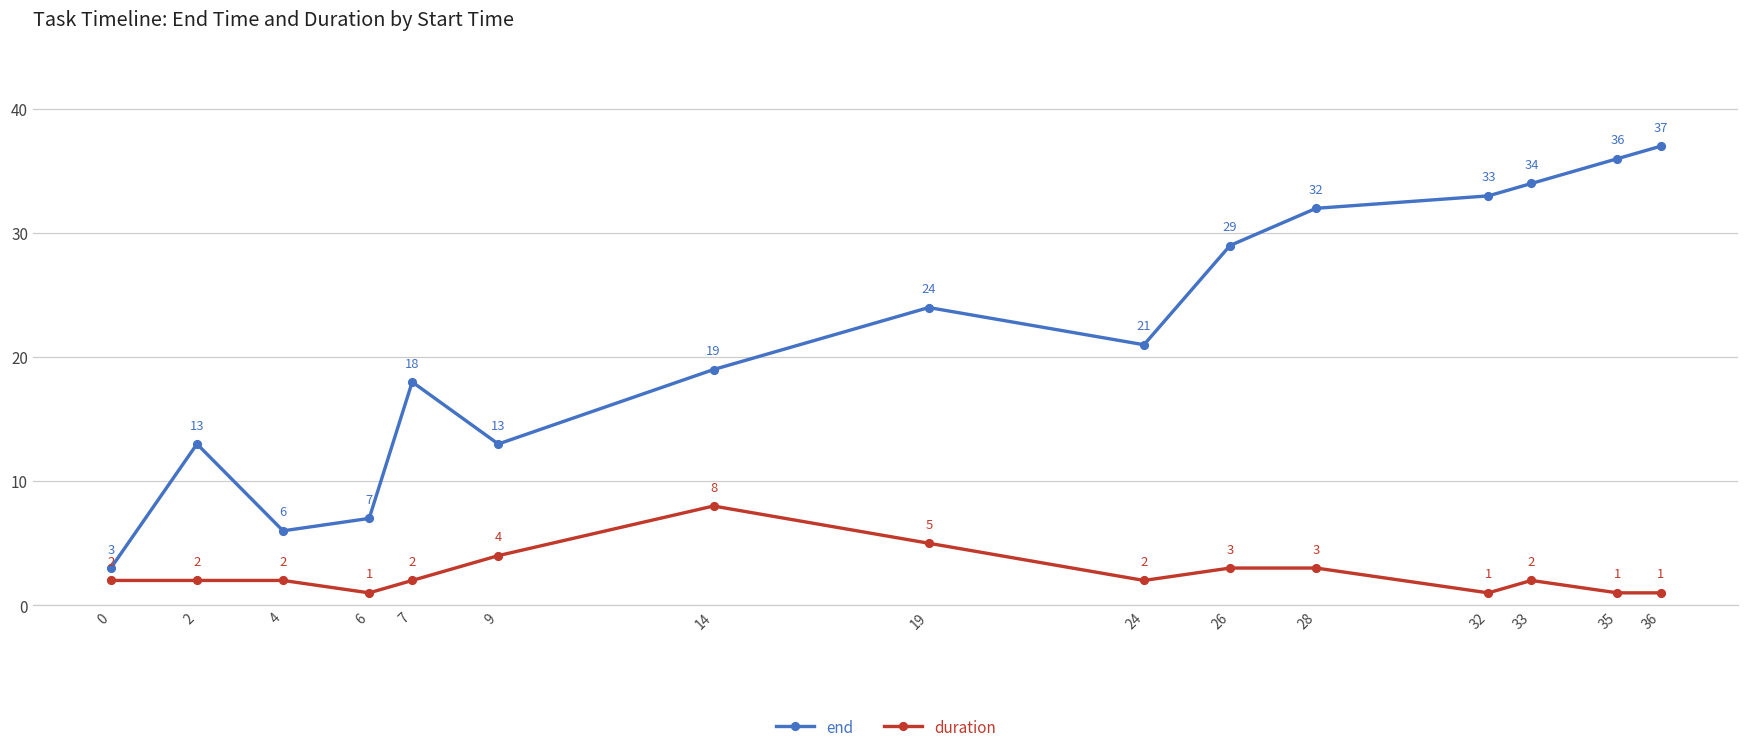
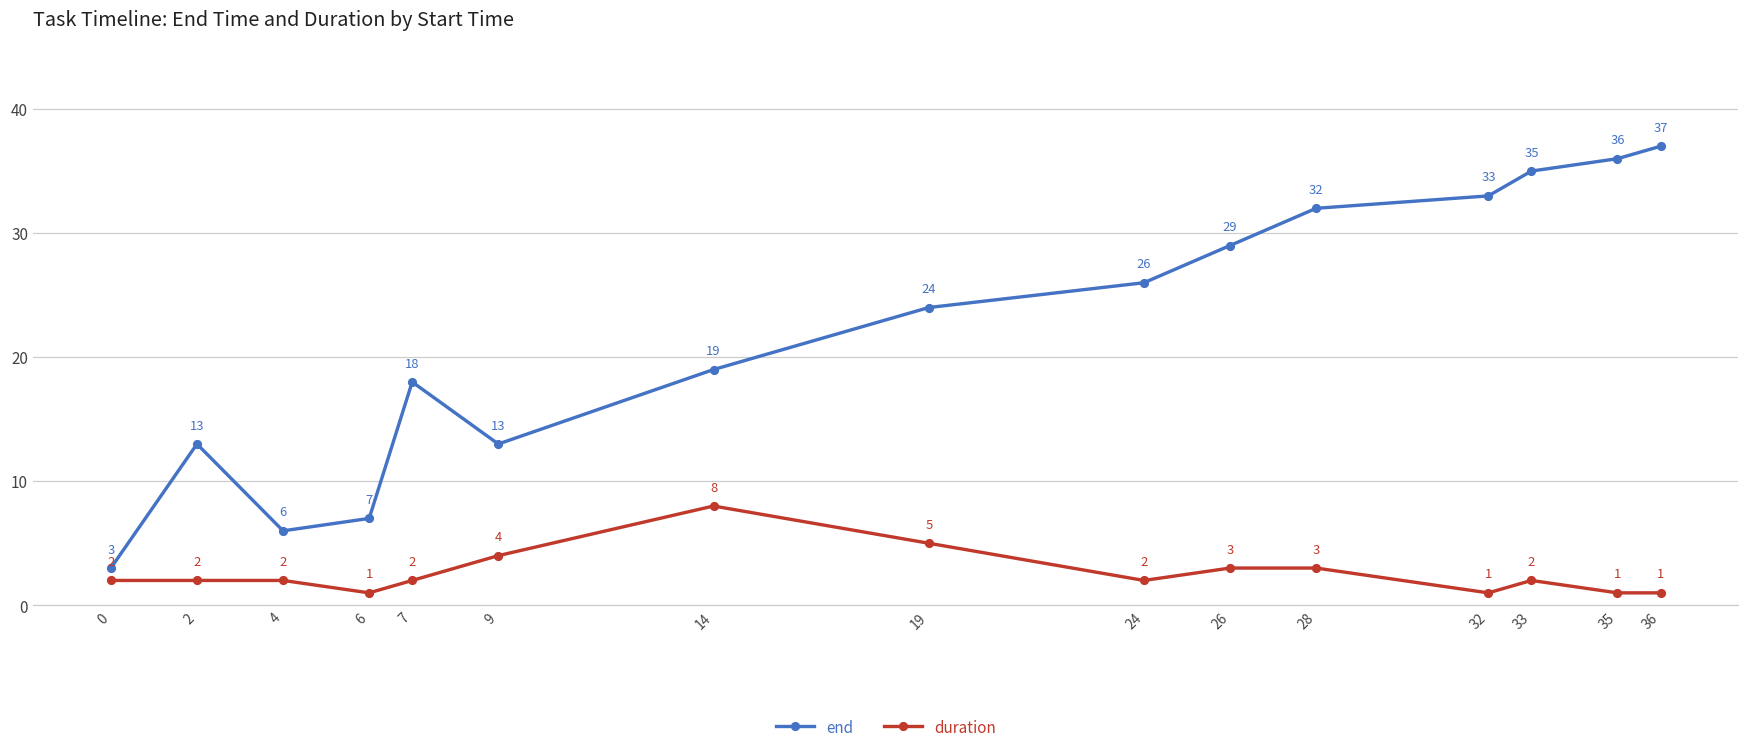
end, 24: 21 -> 26
end, 33: 34 -> 35
